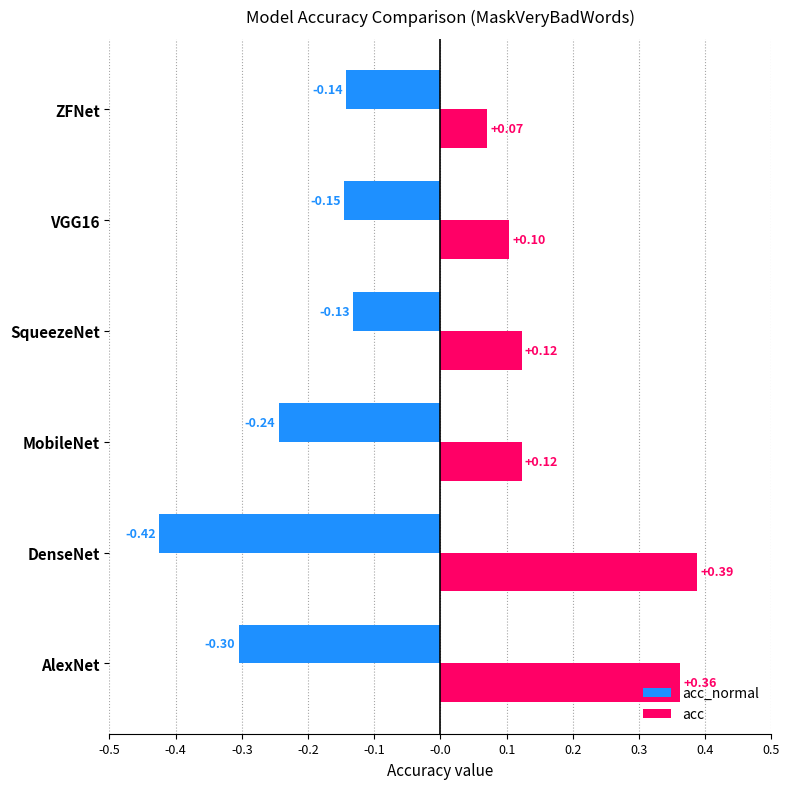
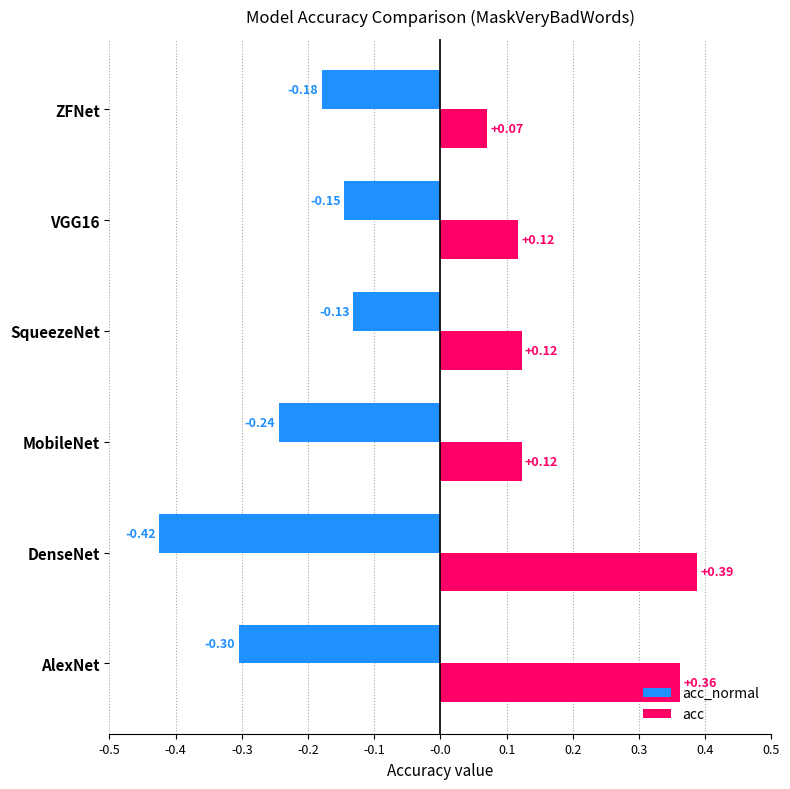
acc_normal, ZFNet: -0.14 -> -0.18
acc, VGG16: +0.10 -> +0.12
